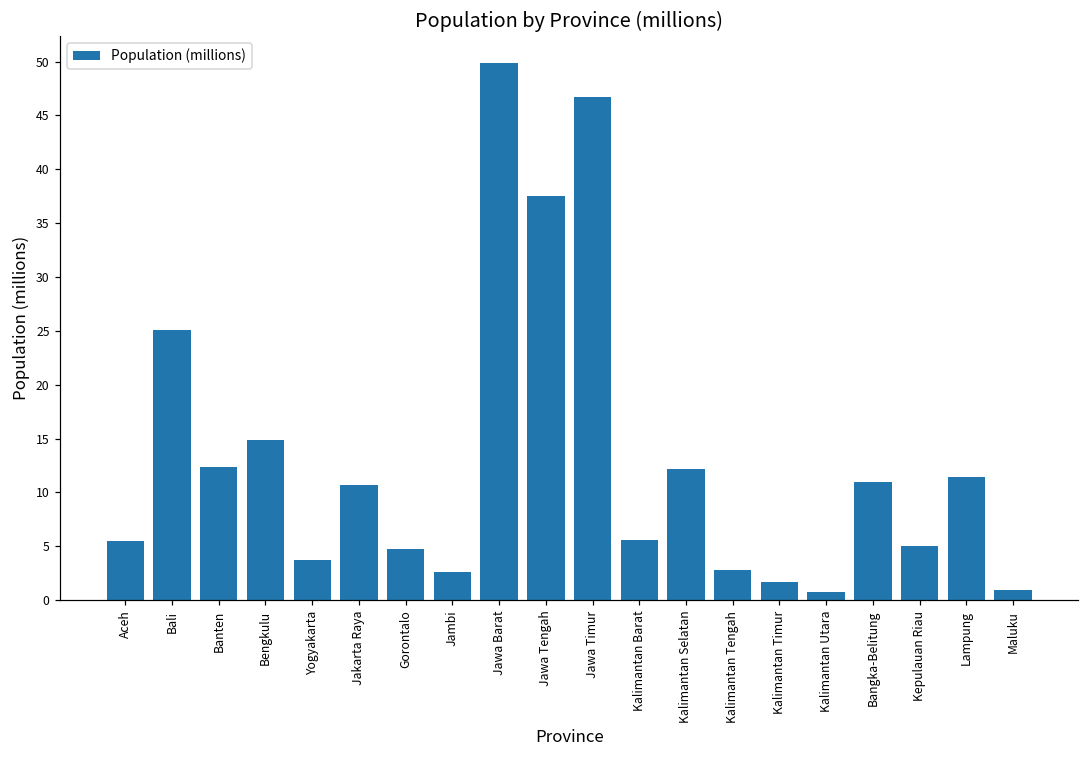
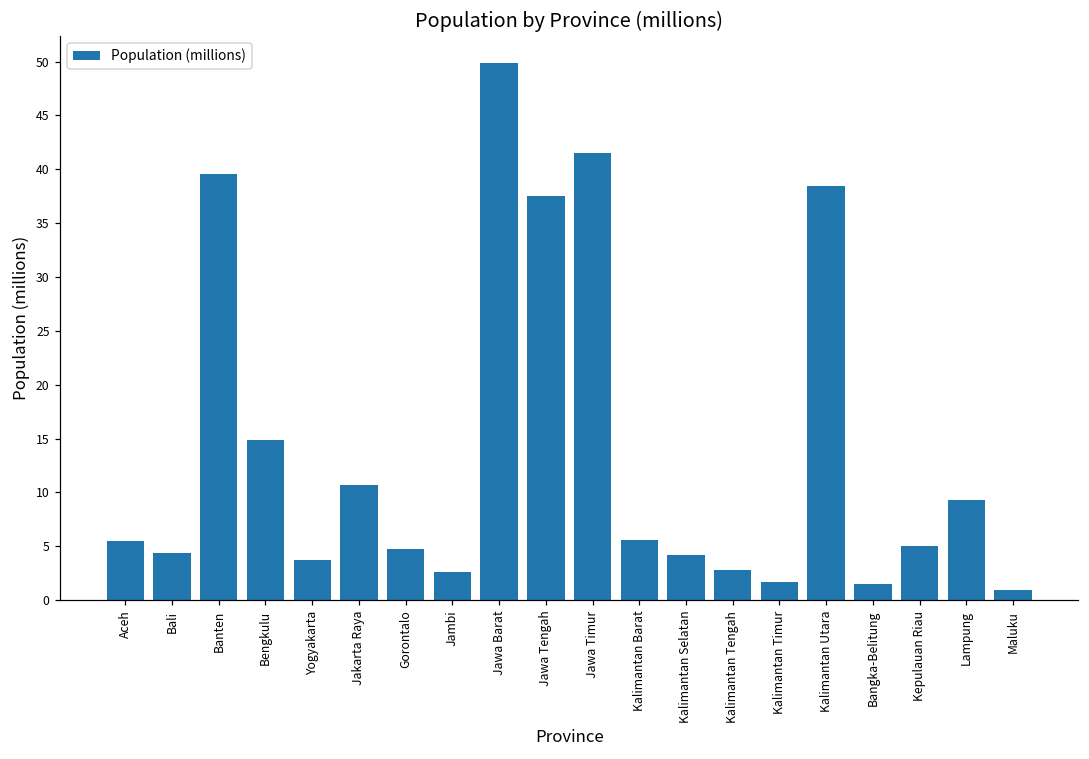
Bali: 25 -> 4
Banten: 12 -> 40
Jawa Timur: 47 -> 42
Kalimantan Selatan: 12 -> 4
Kalimantan Utara: 1 -> 38
Bangka-Belitung: 11 -> 2
Lampung: 11 -> 9
